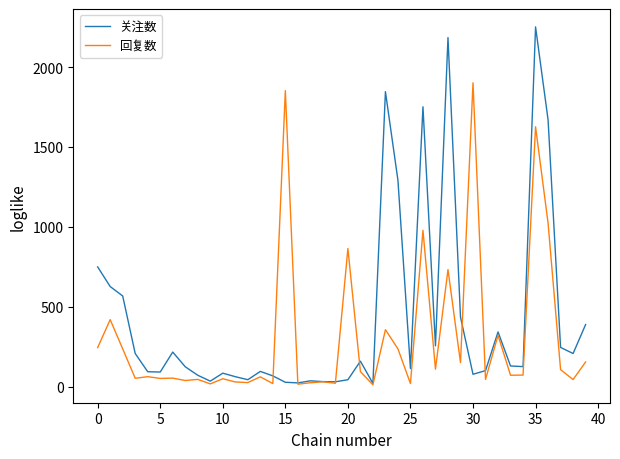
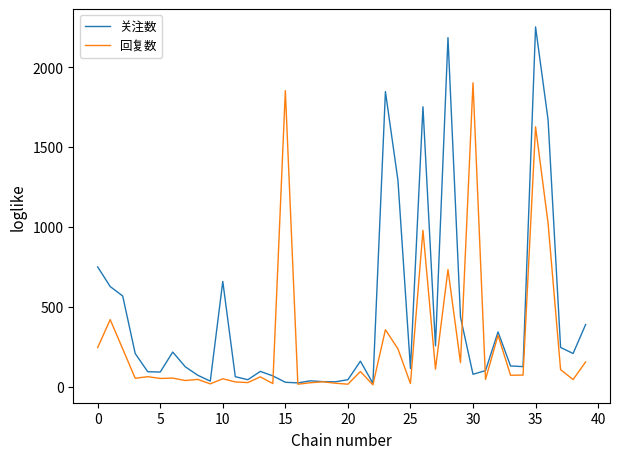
关注数, 10: 80 -> 660
回复数, 20: 860 -> 20
